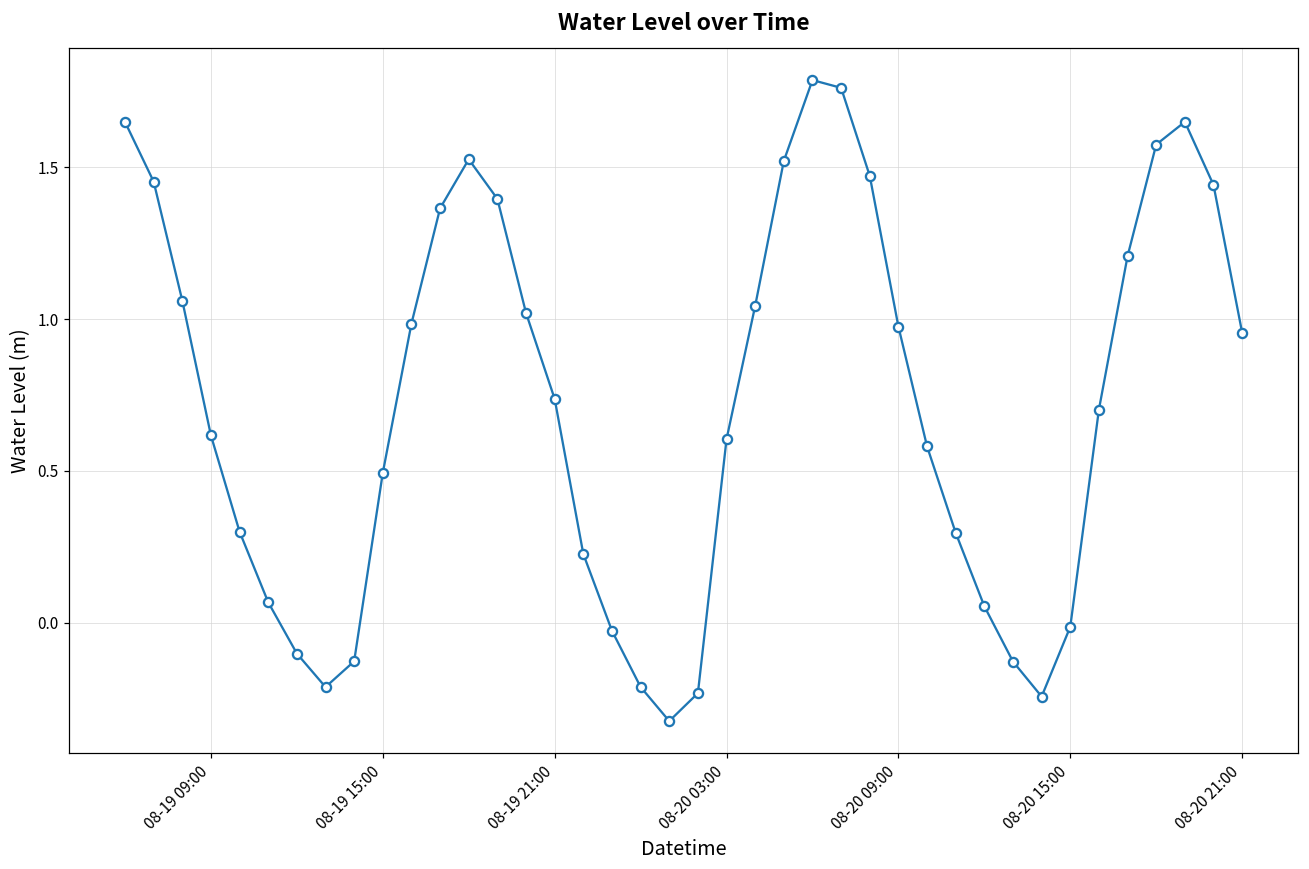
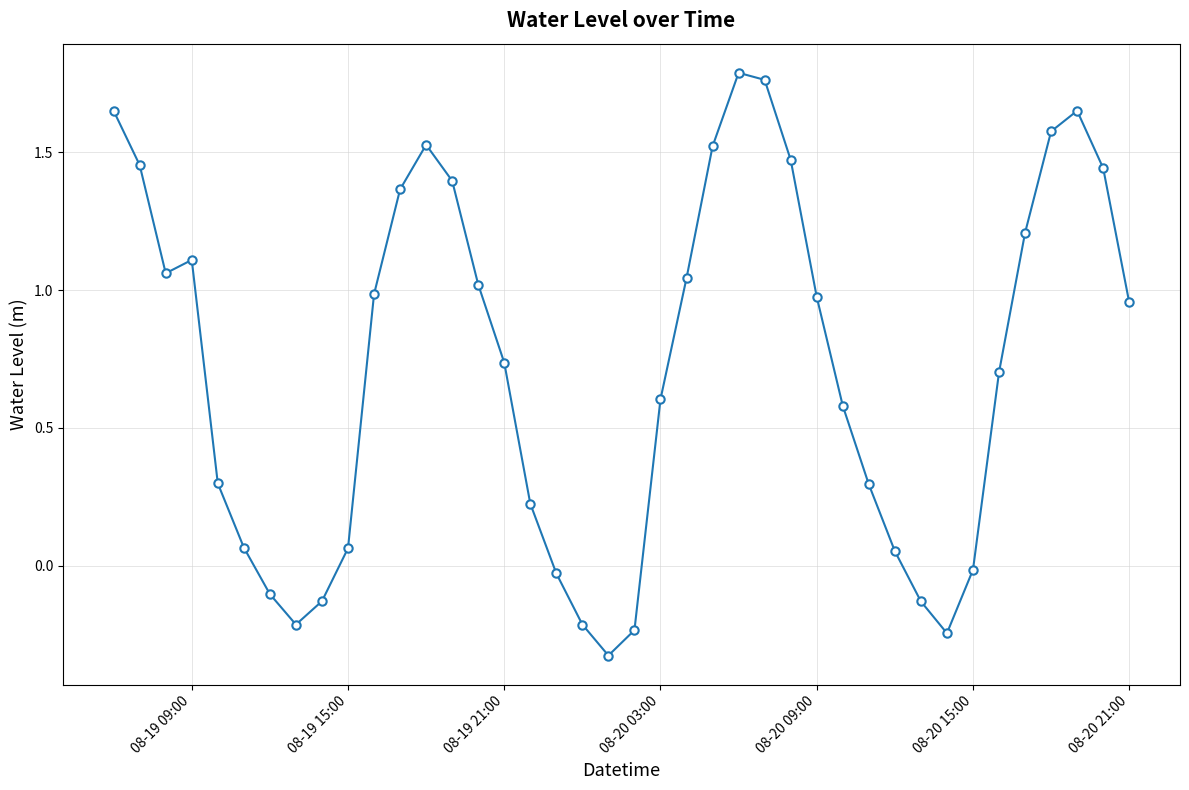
08-19 09:00: 0.62 -> 1.11
08-19 15:00: 0.49 -> 0.06
